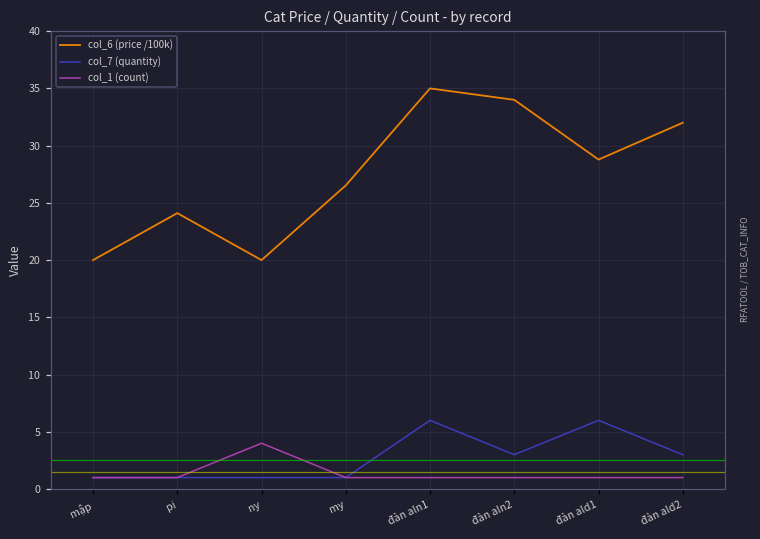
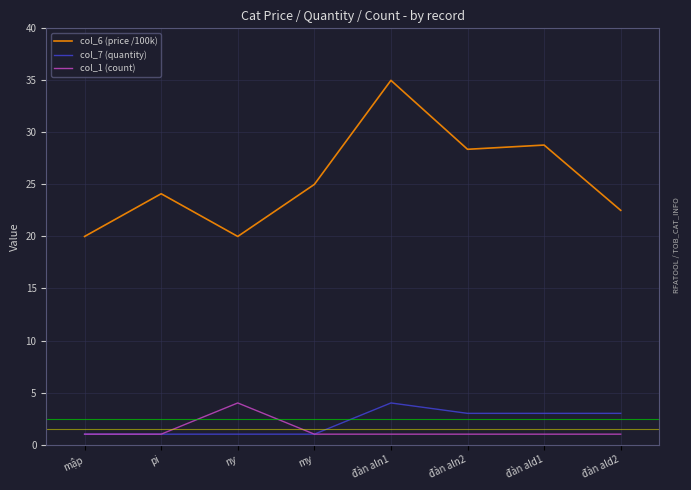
col_6 (price /100k), my: 26.5 -> 25.0
col_7 (quantity), đàn aln1: 6 -> 4
col_6 (price /100k), đàn aln2: 34.0 -> 28.4
col_7 (quantity), đàn ald1: 6 -> 3
col_6 (price /100k), đàn ald2: 32.0 -> 22.5
